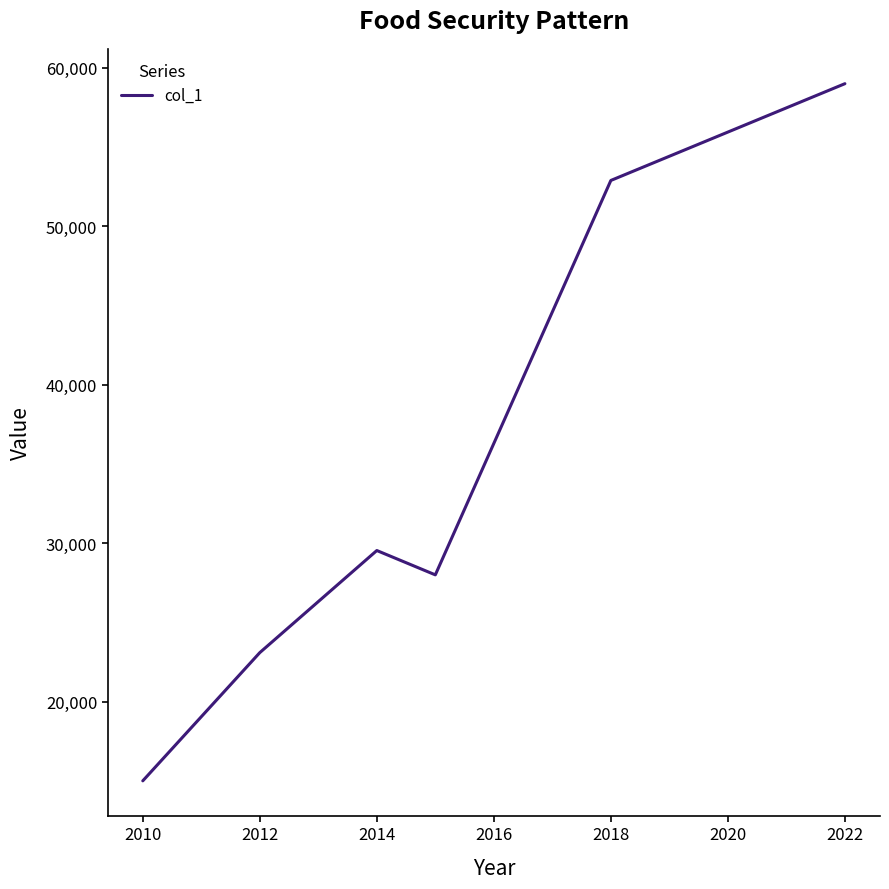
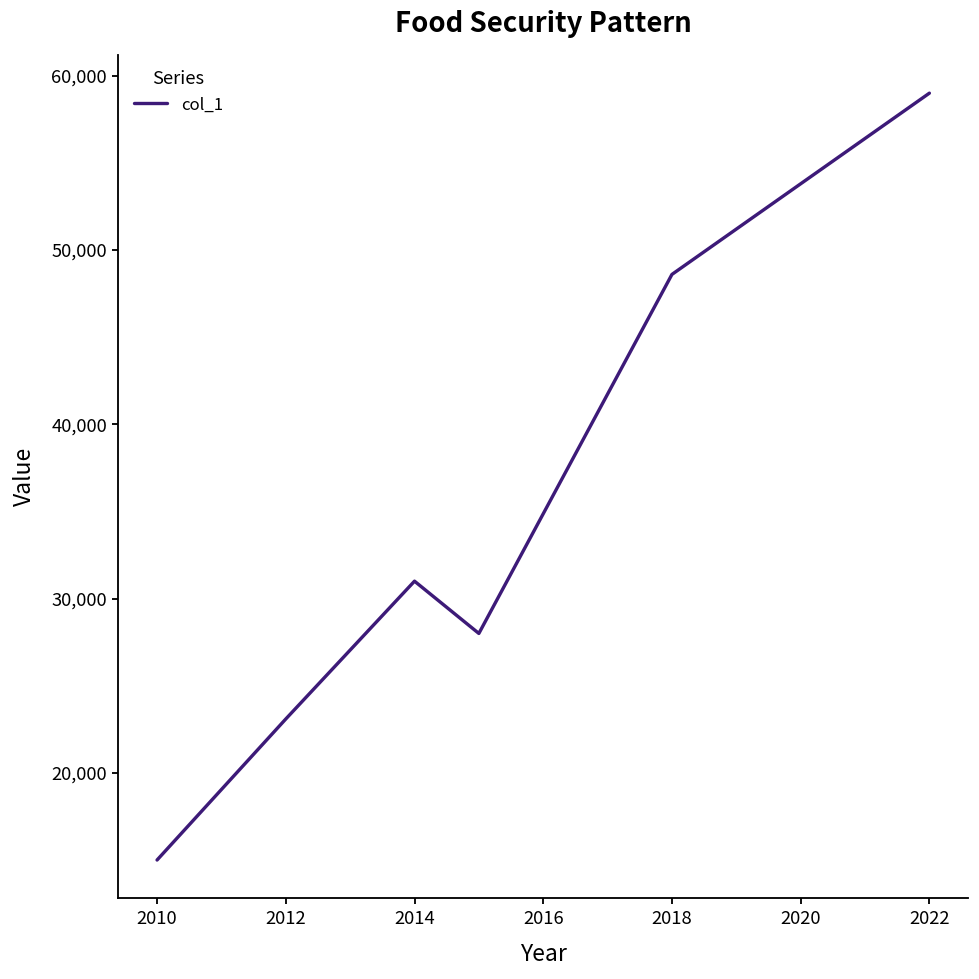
2014: 29,500 -> 31,000
2018: 52,900 -> 48,600
